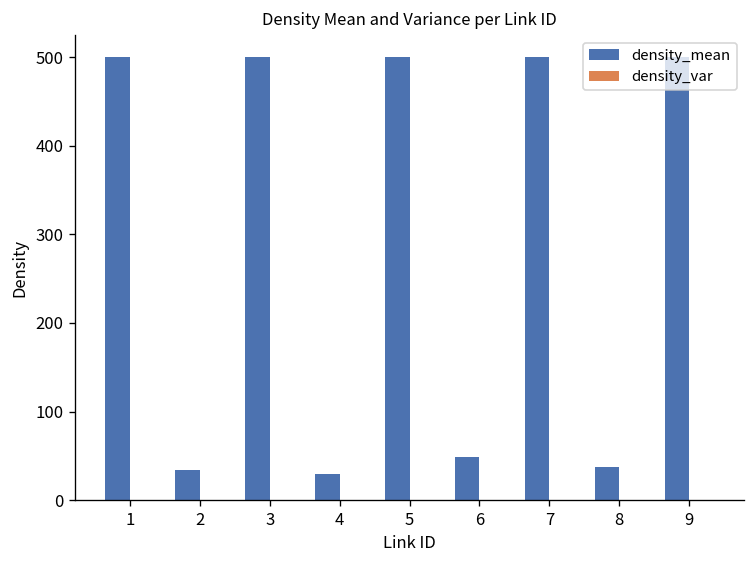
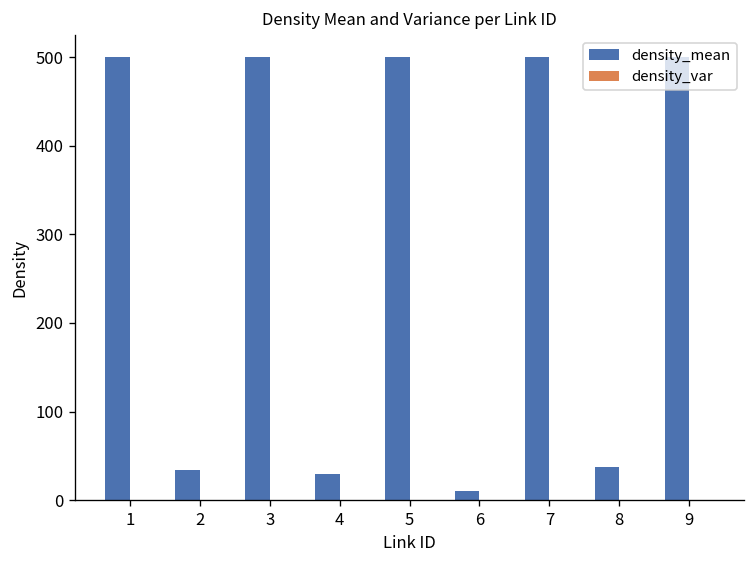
density_mean, 6: 50 -> 10
